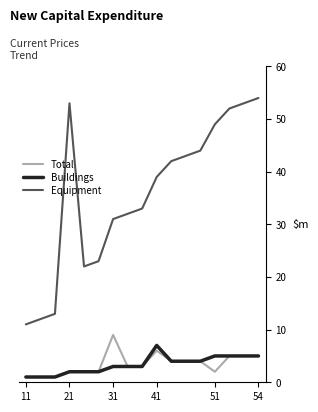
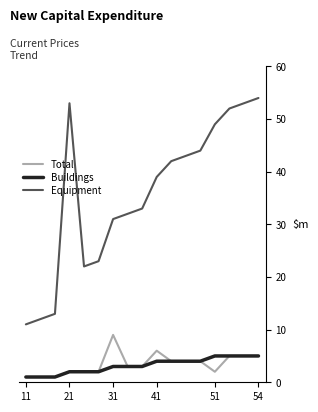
Buildings, 41: 7 -> 4
